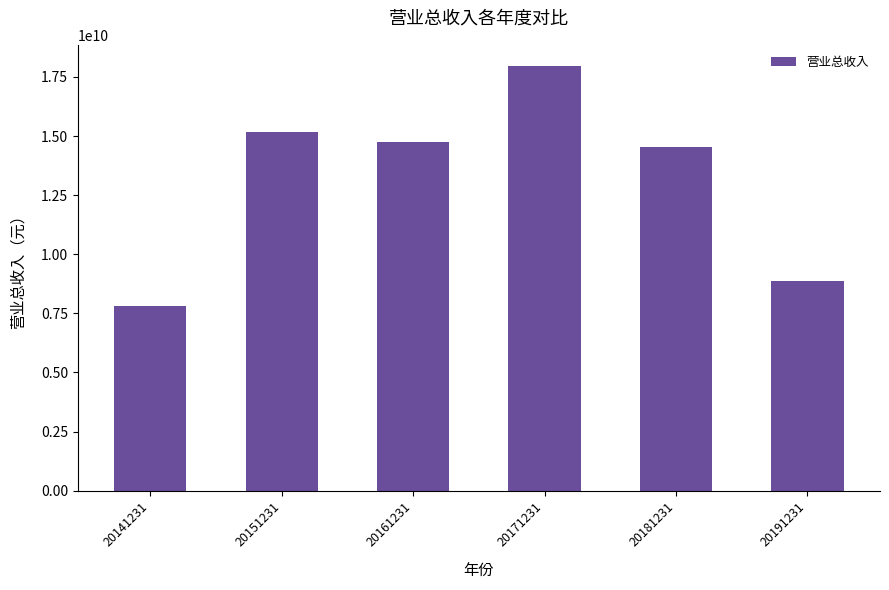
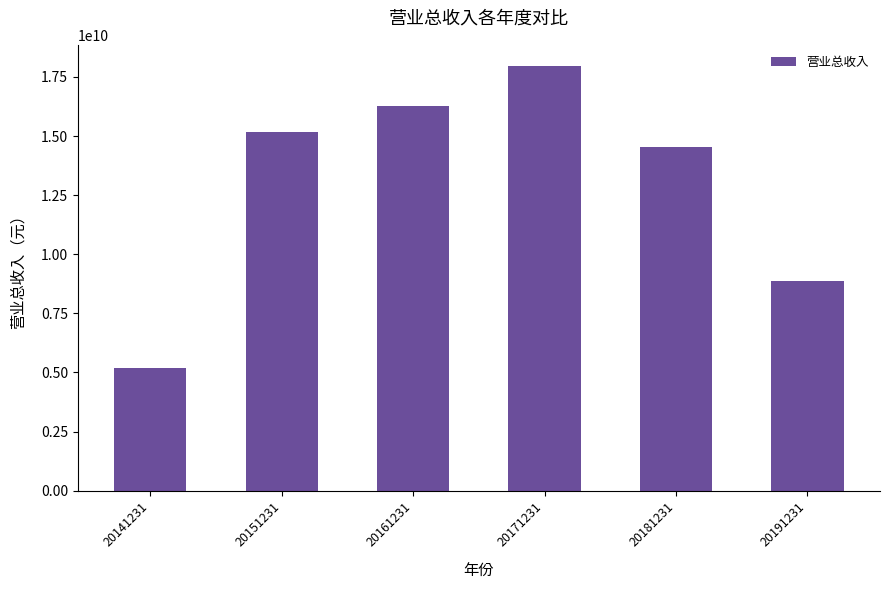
20141231: 7800000000 -> 5200000000
20161231: 14700000000 -> 16300000000
